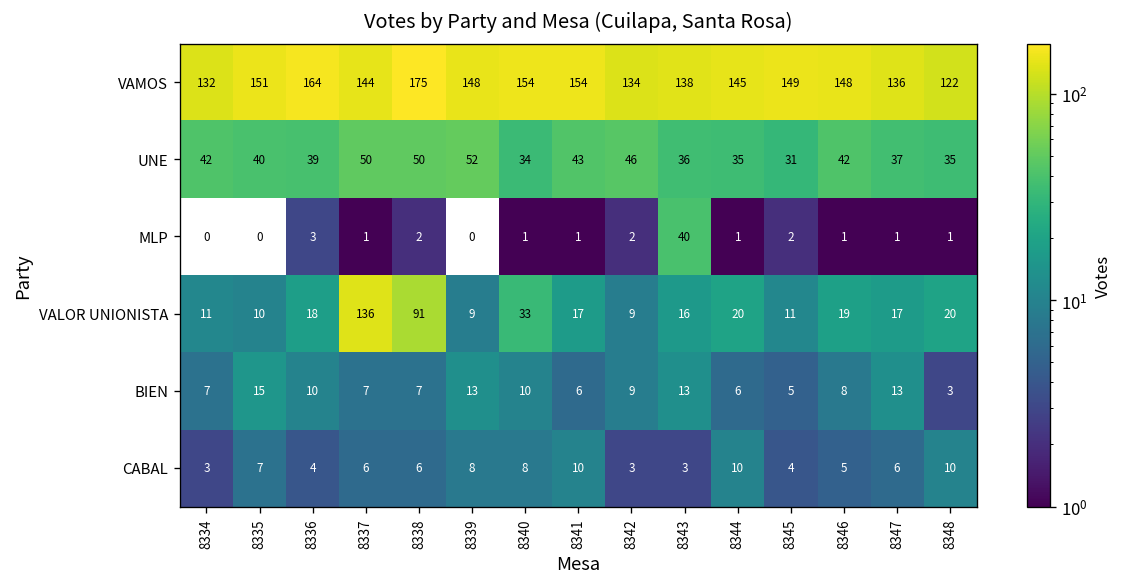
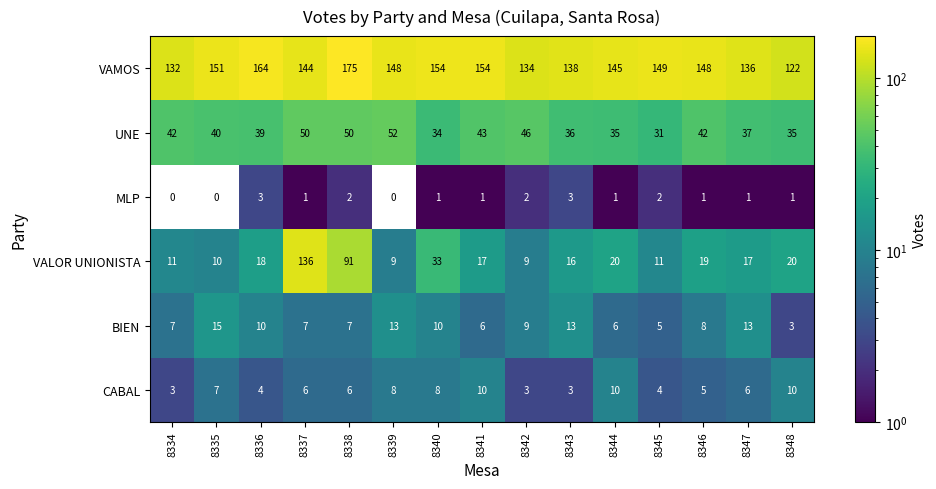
MLP, 8343: 40 -> 3
